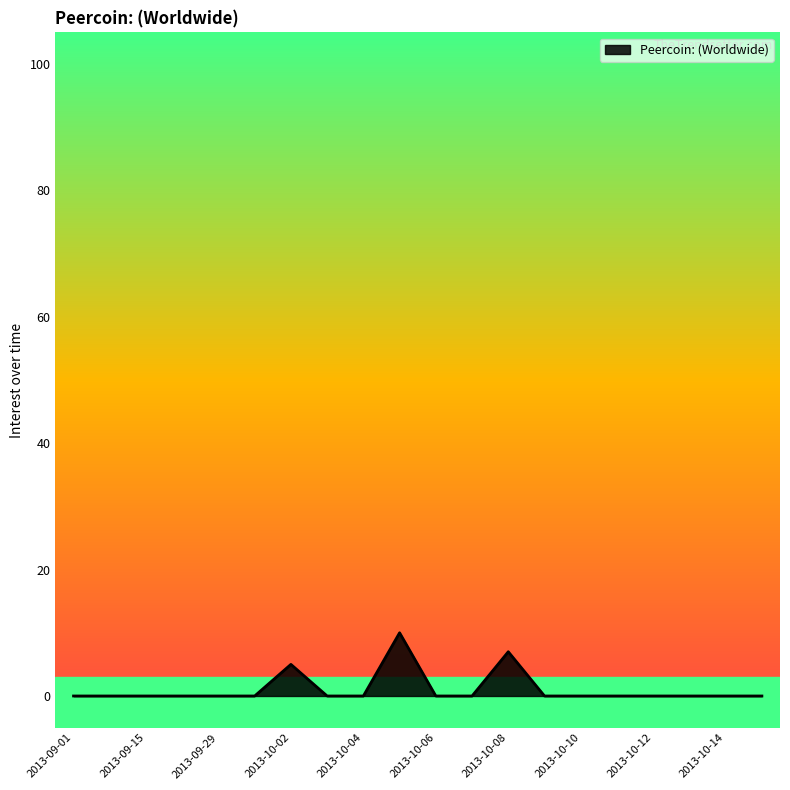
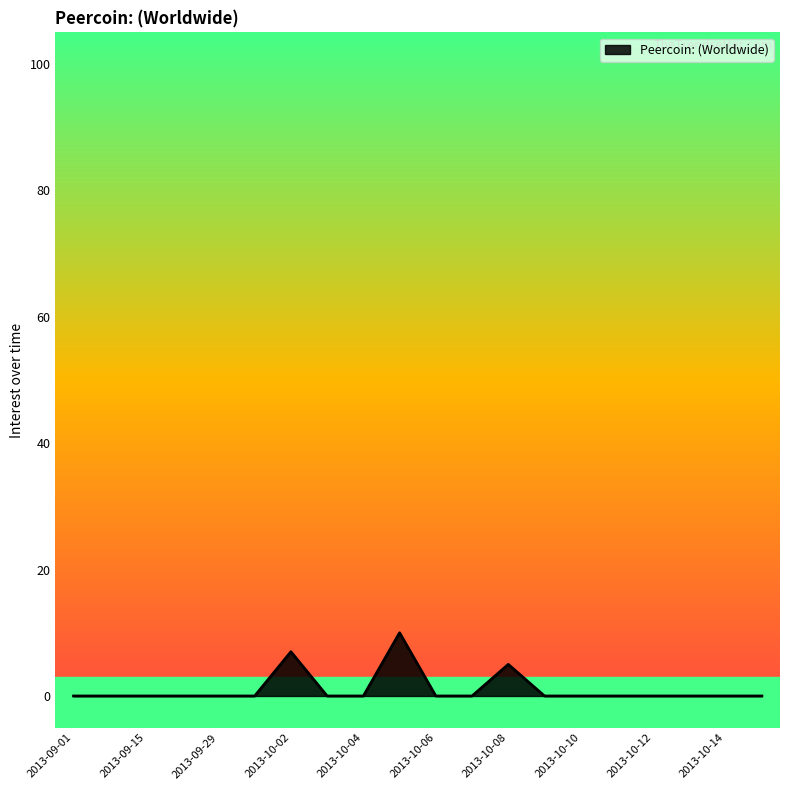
2013-10-02: 5 -> 7
2013-10-08: 7 -> 5
